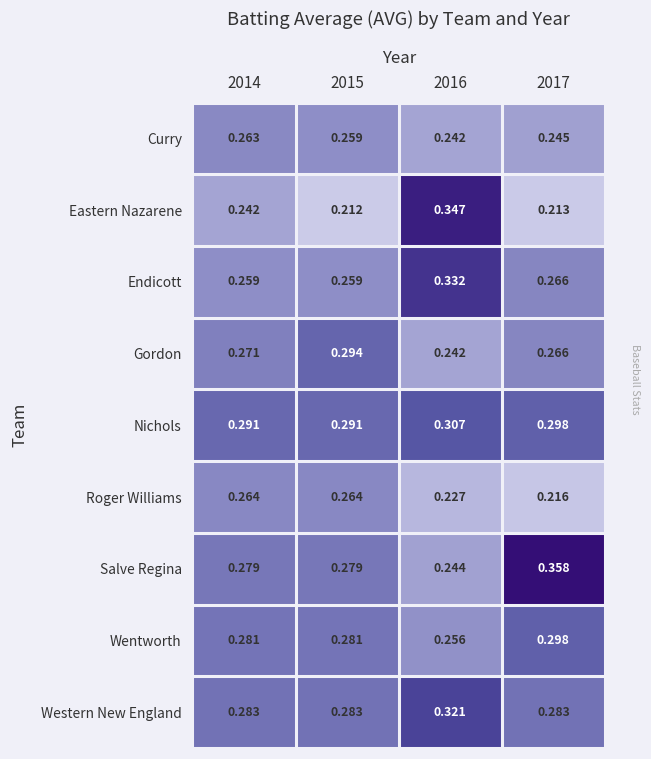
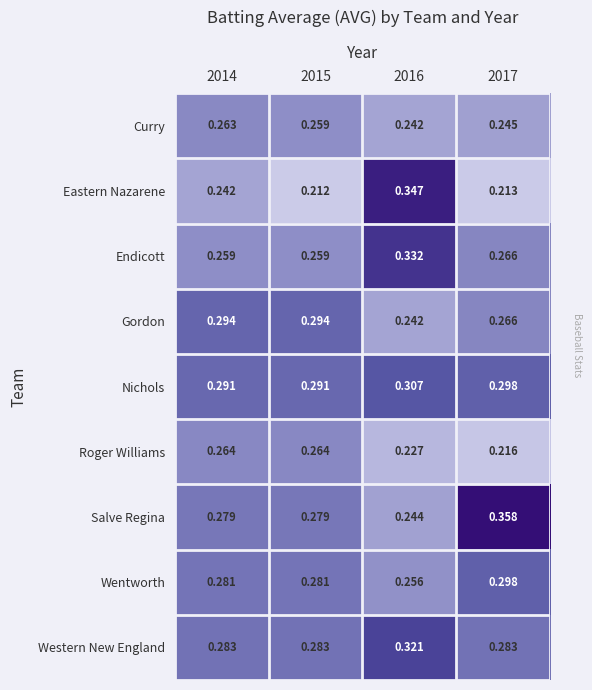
Gordon, 2014: 0.271 -> 0.294
